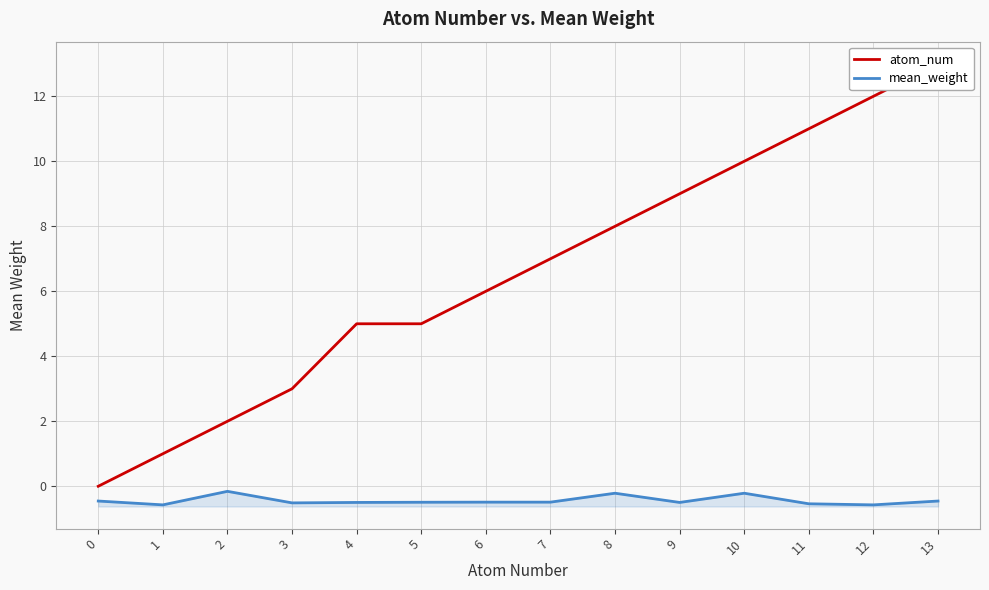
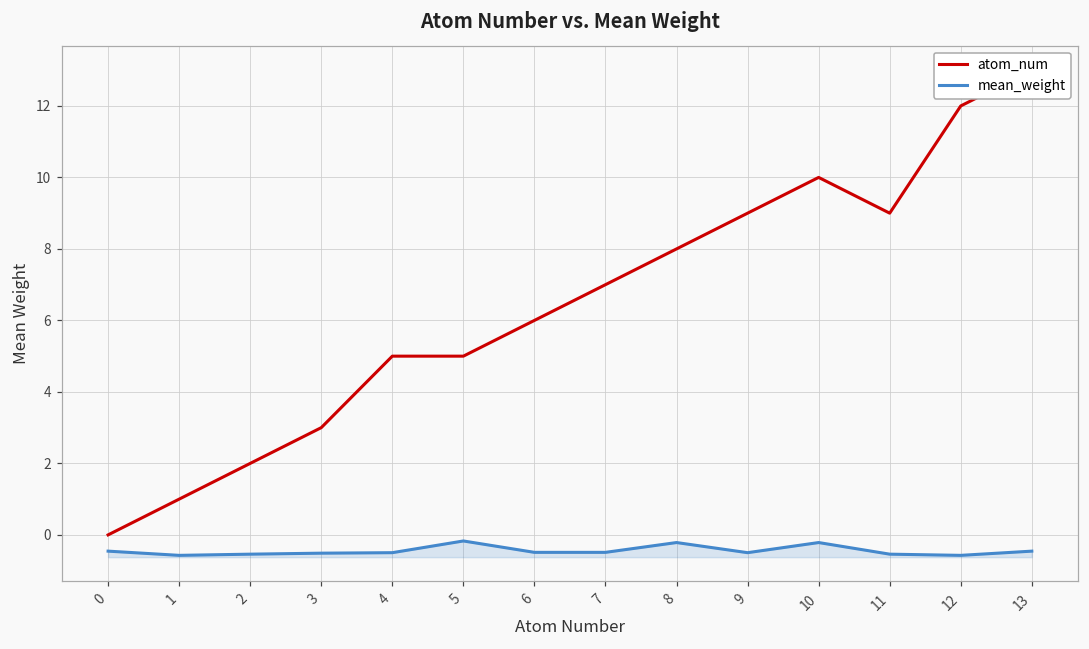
mean_weight, 2: -0.2 -> -0.5
mean_weight, 5: -0.5 -> -0.2
atom_num, 11: 11 -> 9
